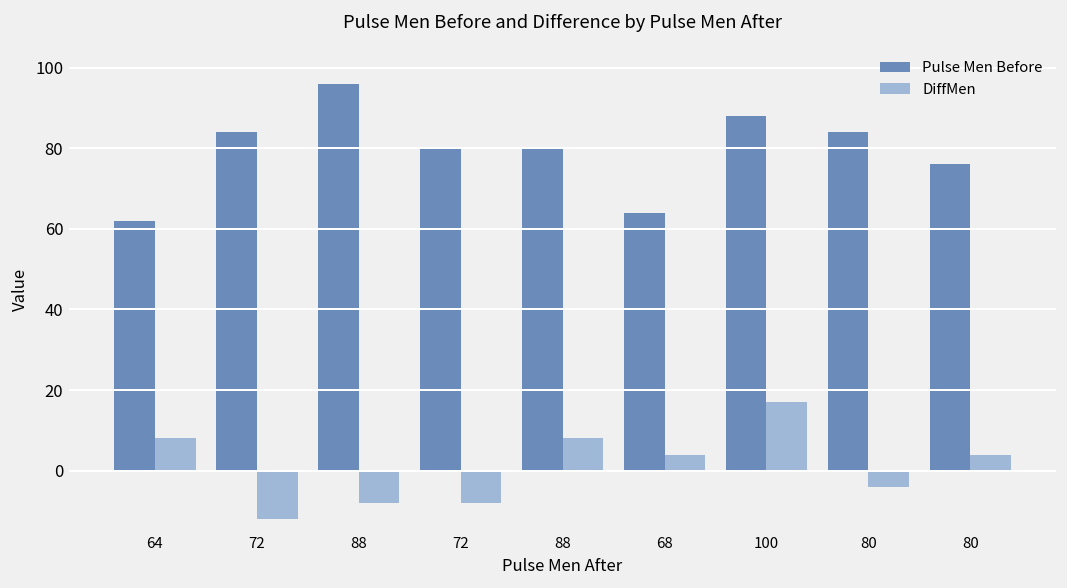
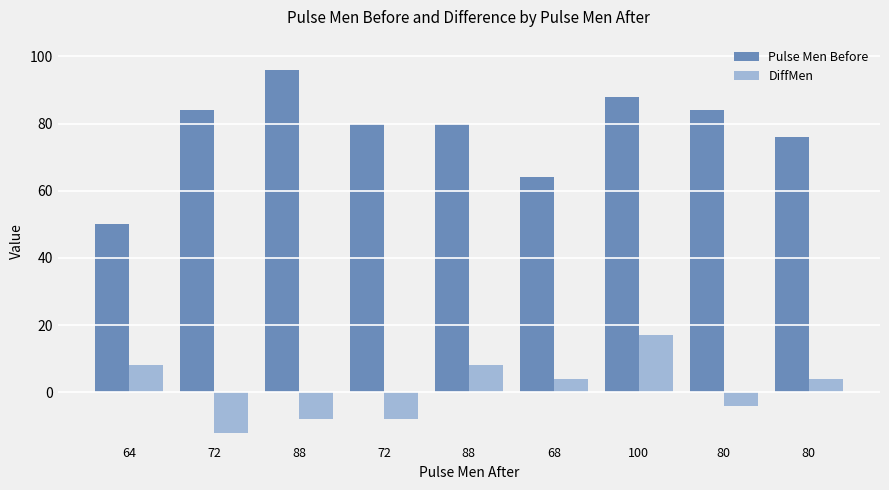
Pulse Men Before, 64: 62 -> 50
